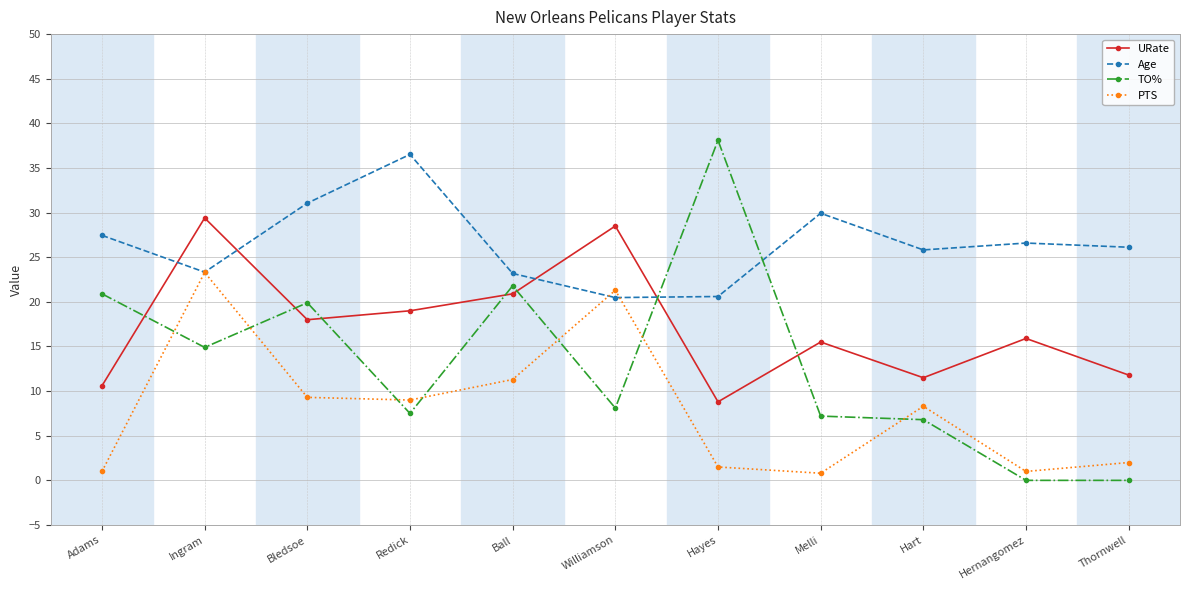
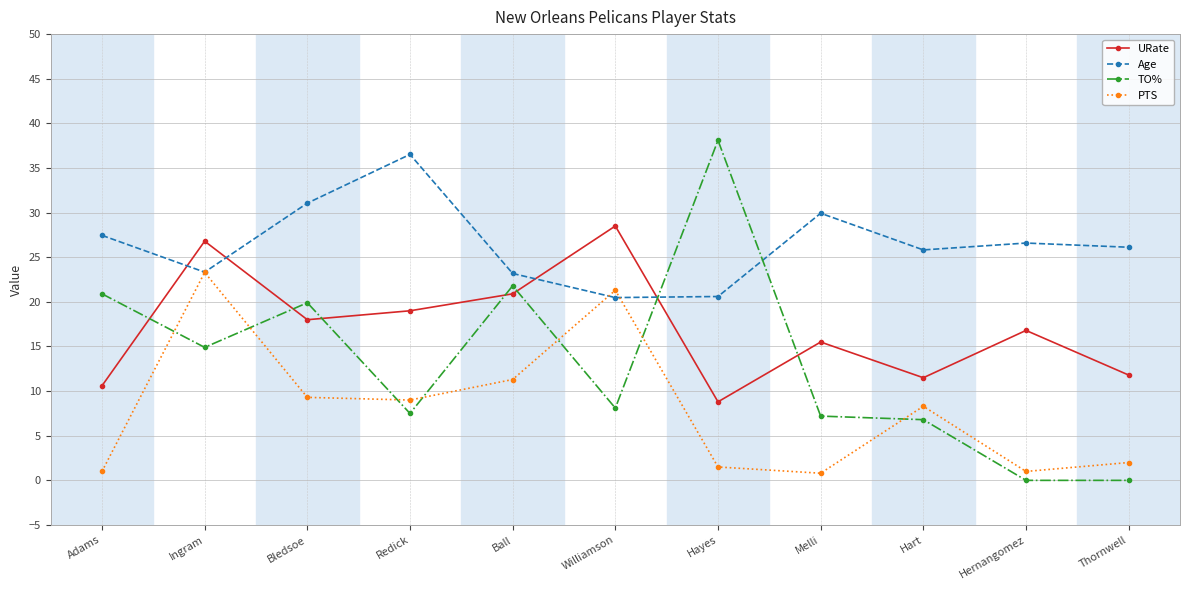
URate, Ingram: 29 -> 27
URate, Hernangomez: 16 -> 17
